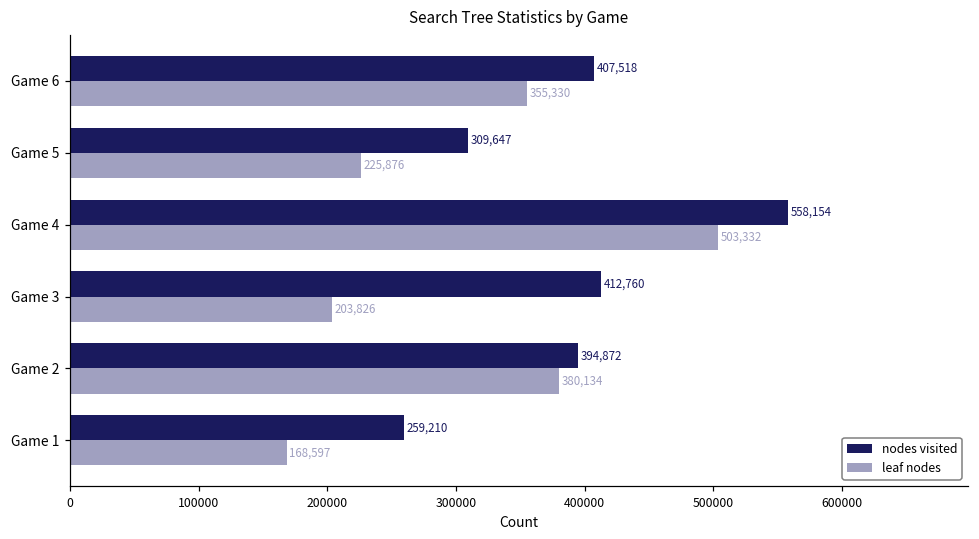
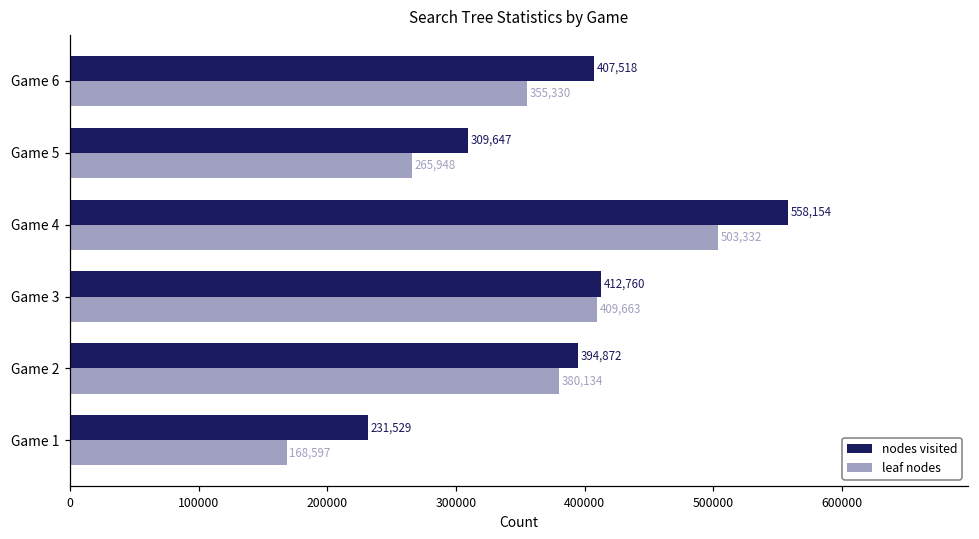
leaf nodes, Game 5: 225,876 -> 265,948
leaf nodes, Game 3: 203,826 -> 409,663
nodes visited, Game 1: 259,210 -> 231,529
